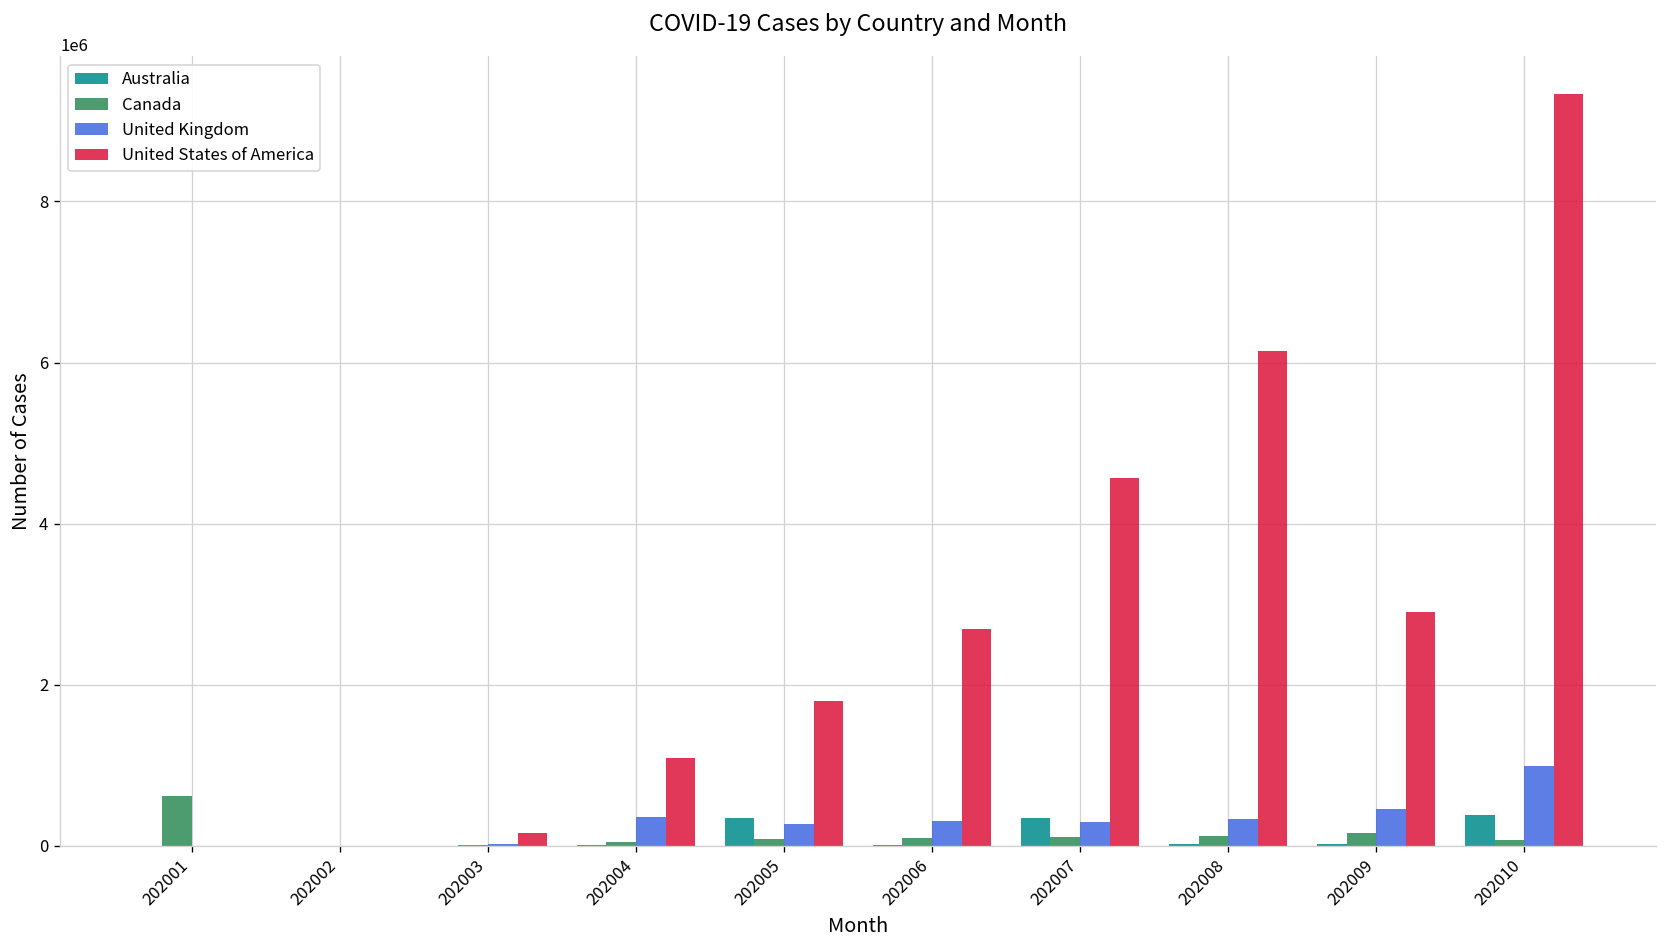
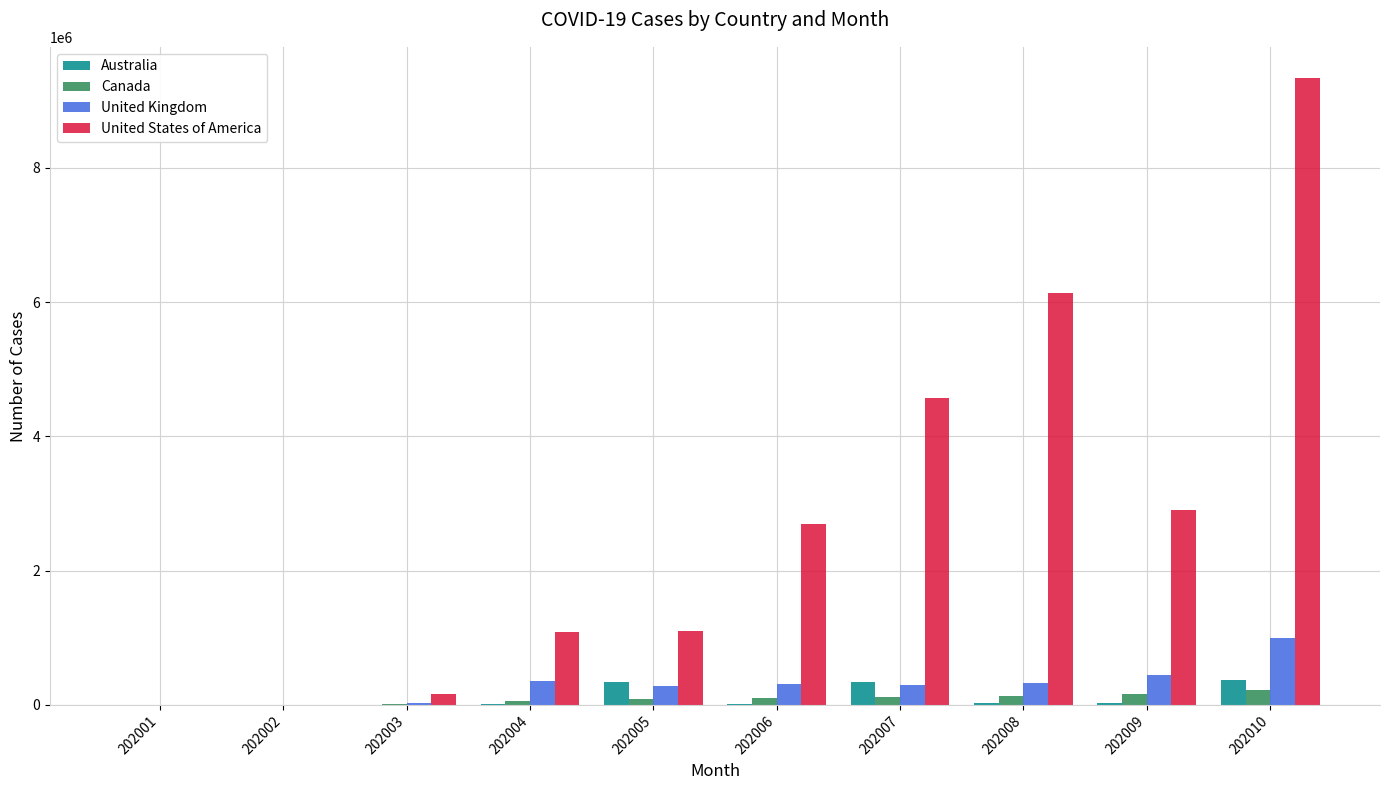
Canada, 202001: 600000 -> 0
United States of America, 202005: 1800000 -> 1100000
Canada, 202010: 100000 -> 200000
